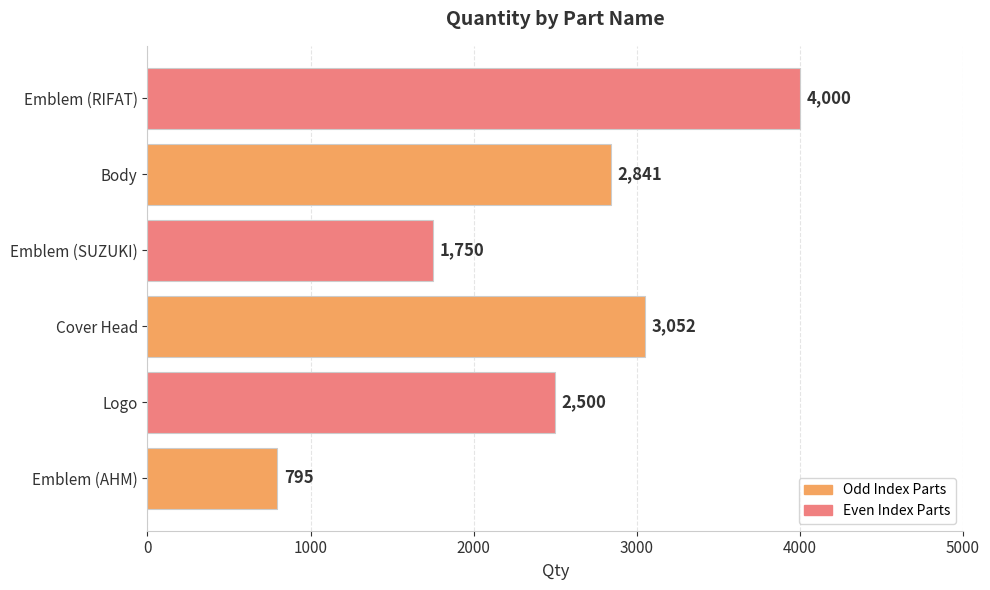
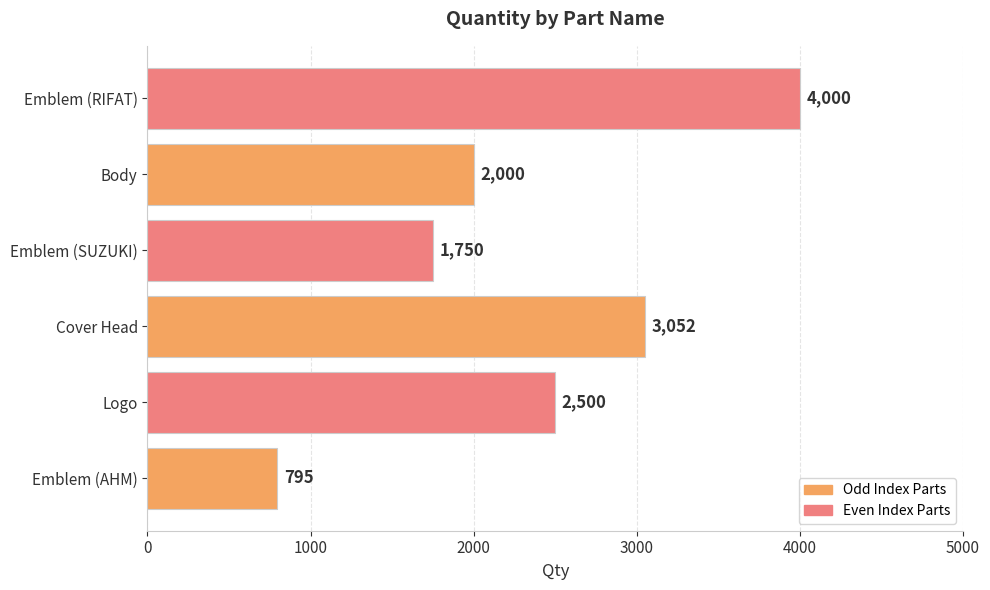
Body: 2,841 -> 2,000
